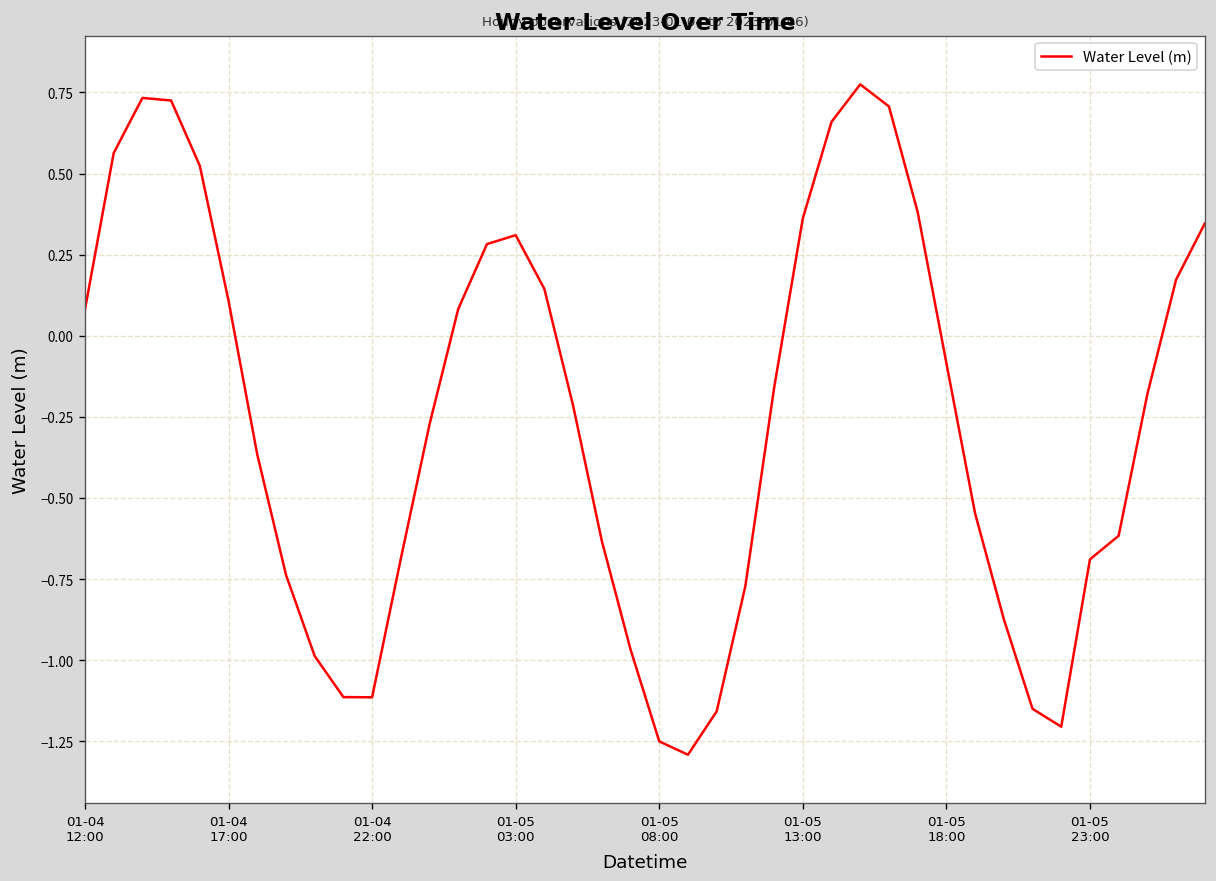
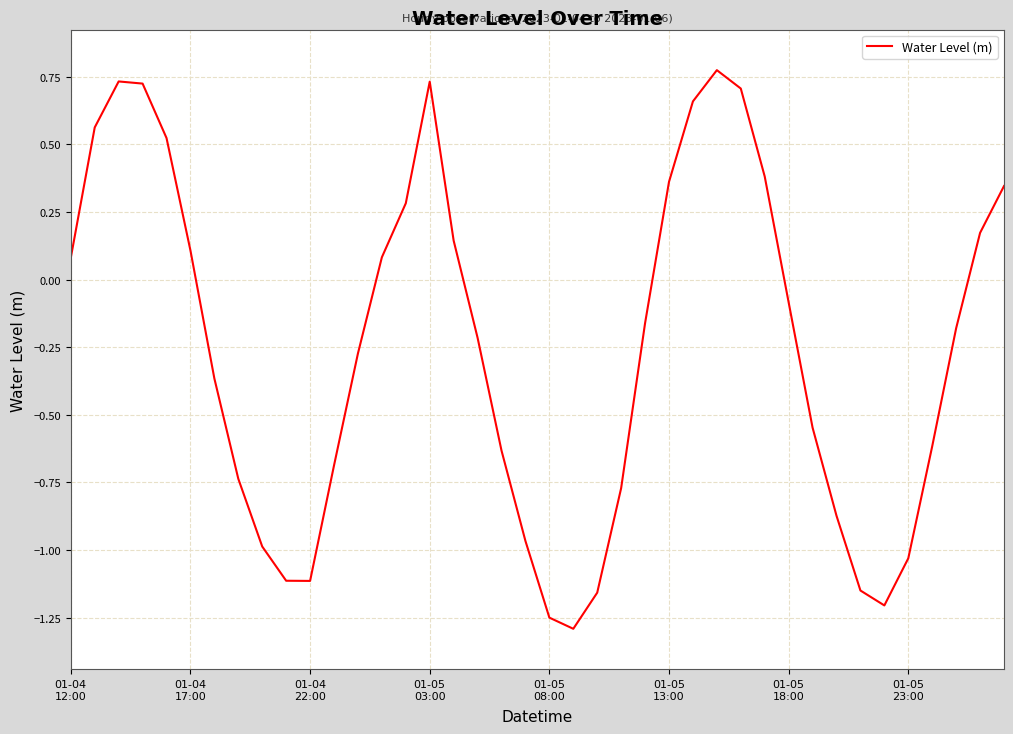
01-05 03:00: 0.31 -> 0.73
01-05 23:00: -0.69 -> -1.03
